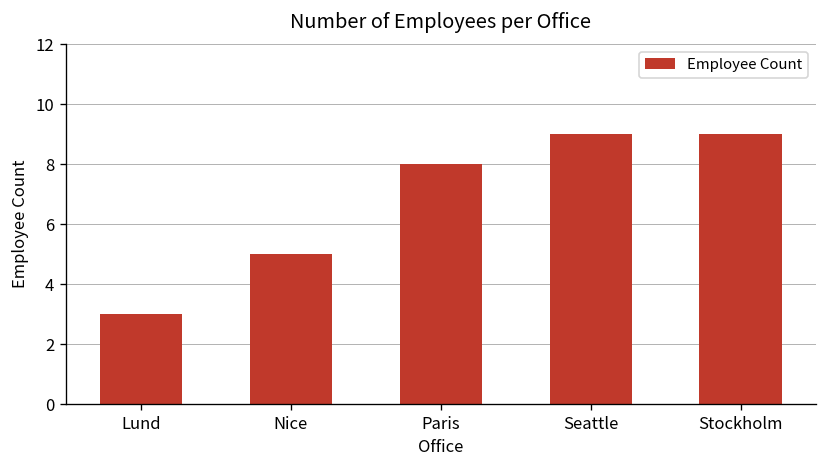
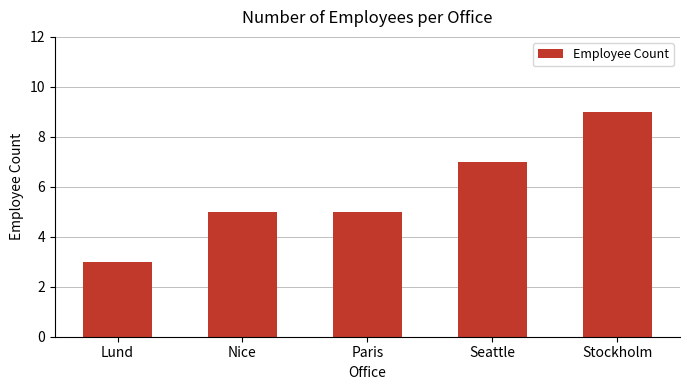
Paris: 8 -> 5
Seattle: 9 -> 7
